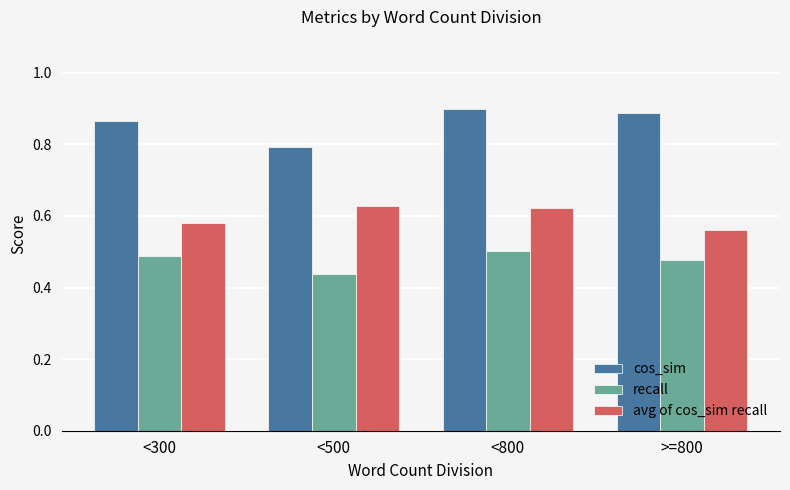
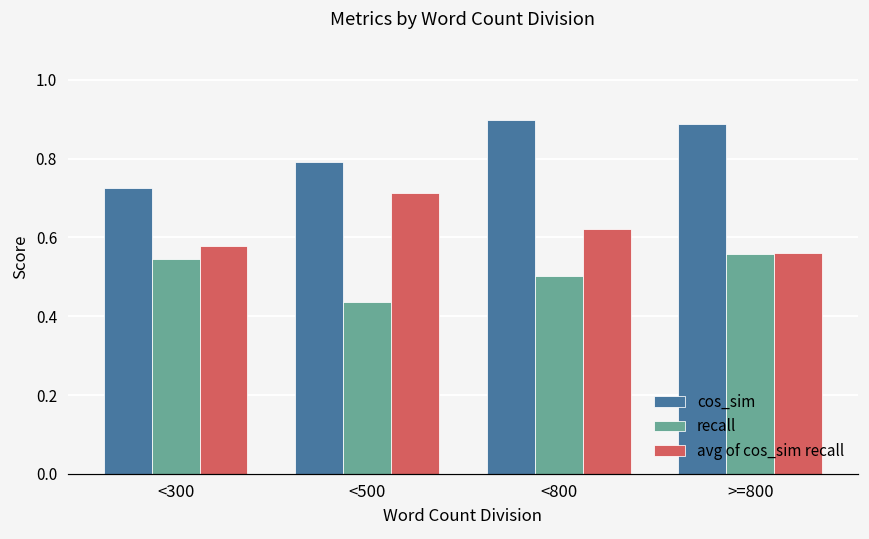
cos_sim, <300: 0.86 -> 0.73
recall, <300: 0.49 -> 0.55
avg of cos_sim recall, <500: 0.63 -> 0.71
recall, >=800: 0.48 -> 0.56
